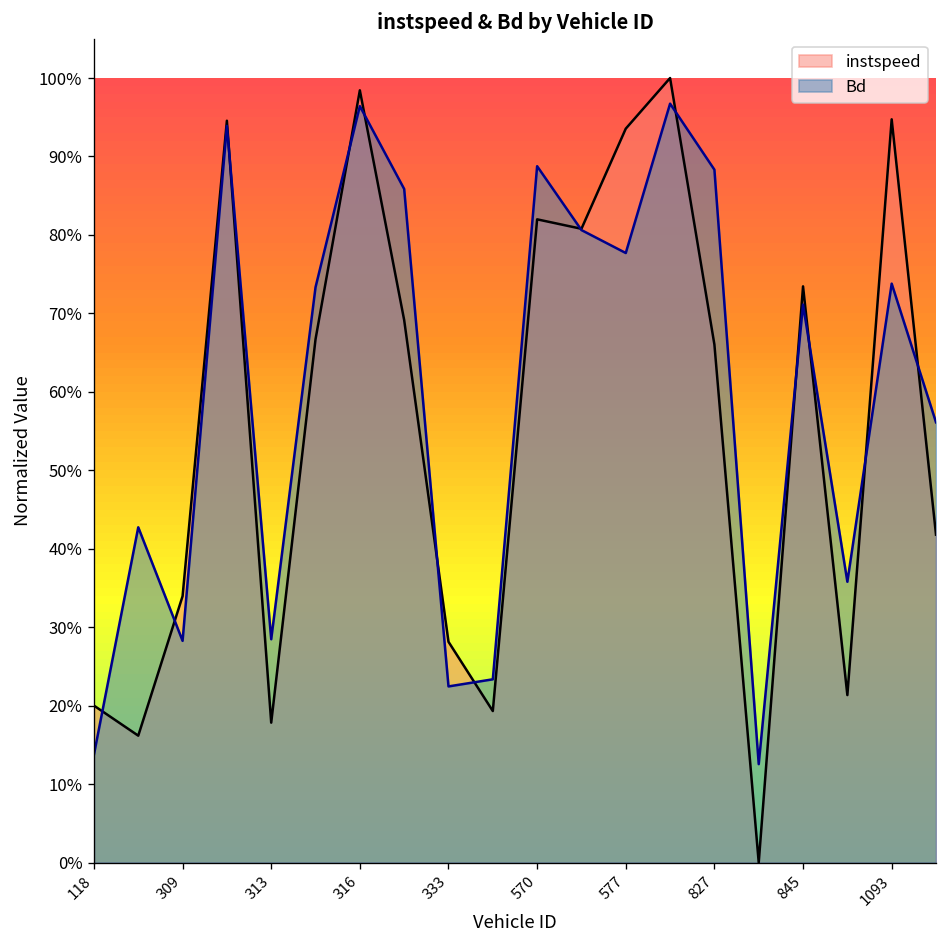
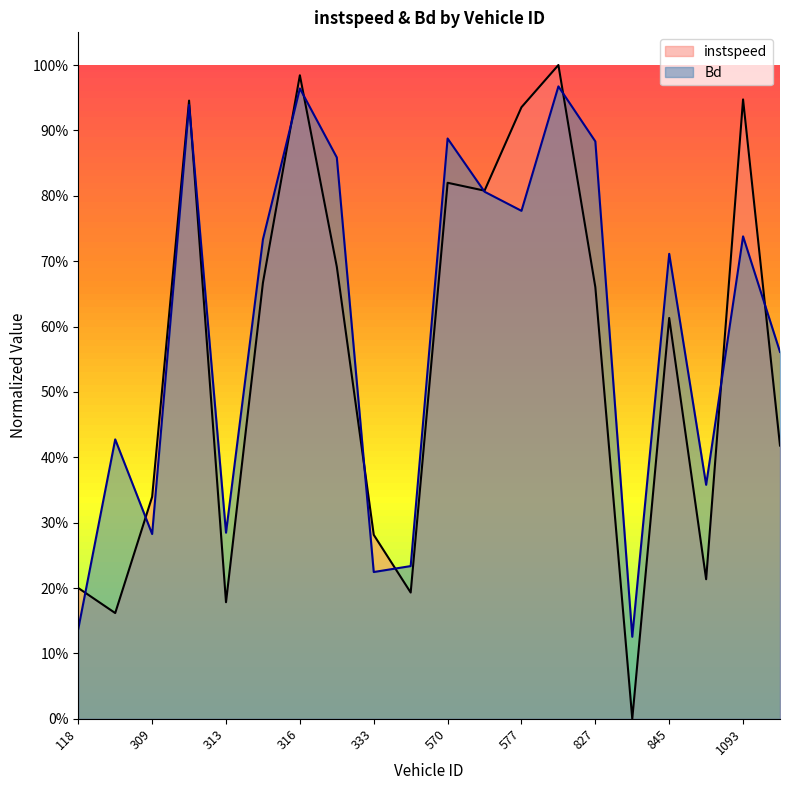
instspeed, 845: 73% -> 61%
